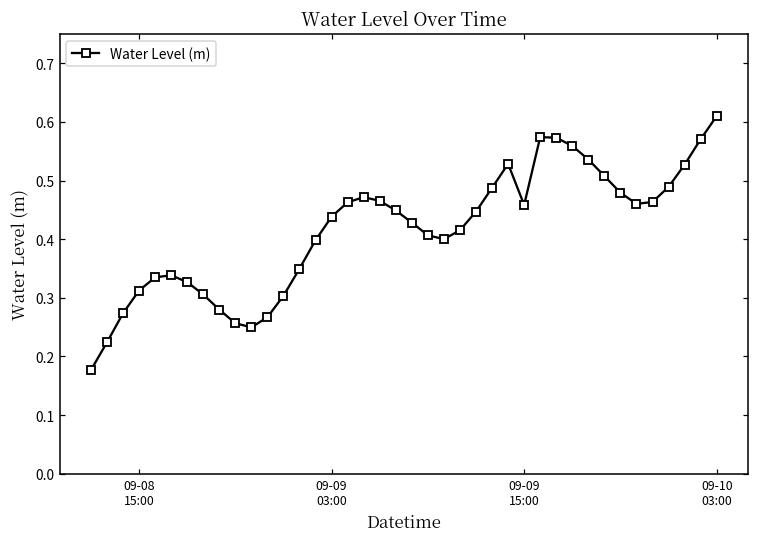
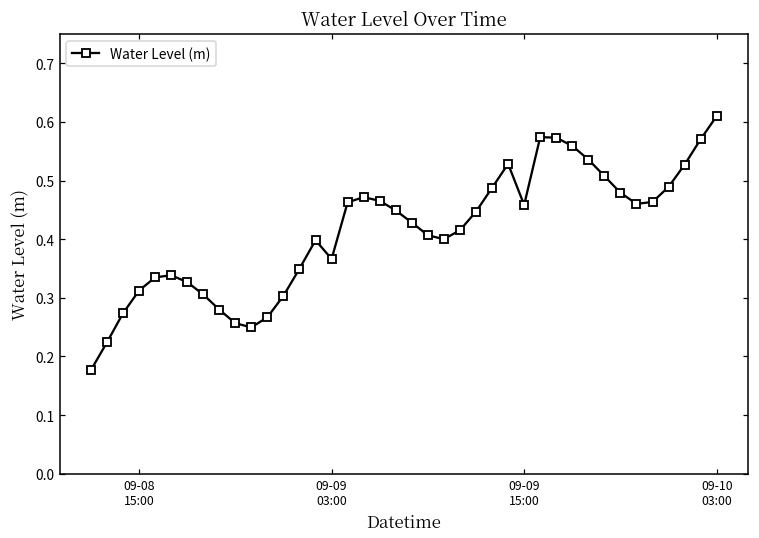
09-09 03:00: 0.44 -> 0.37
